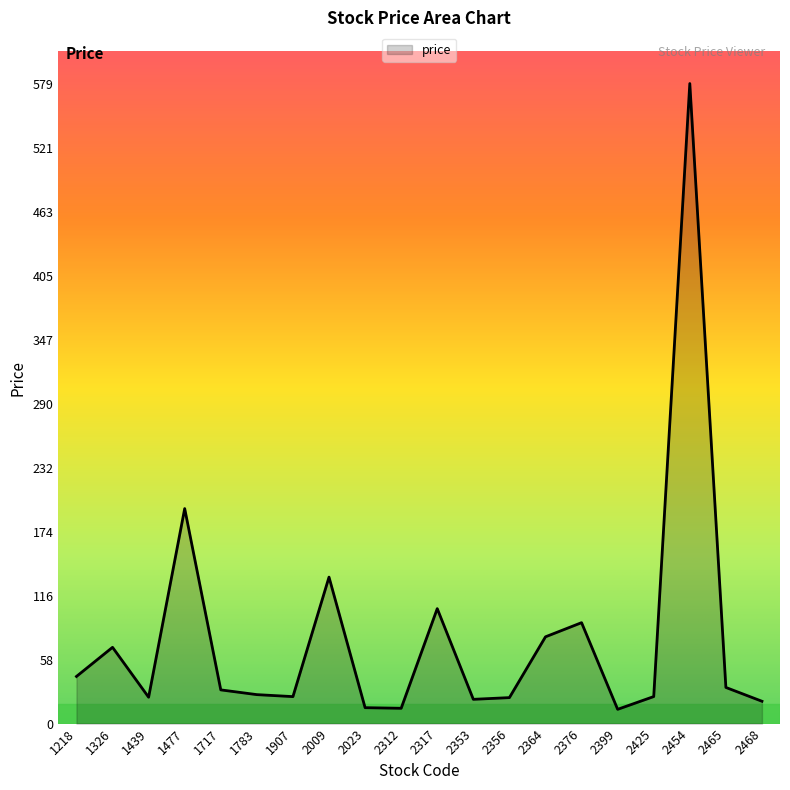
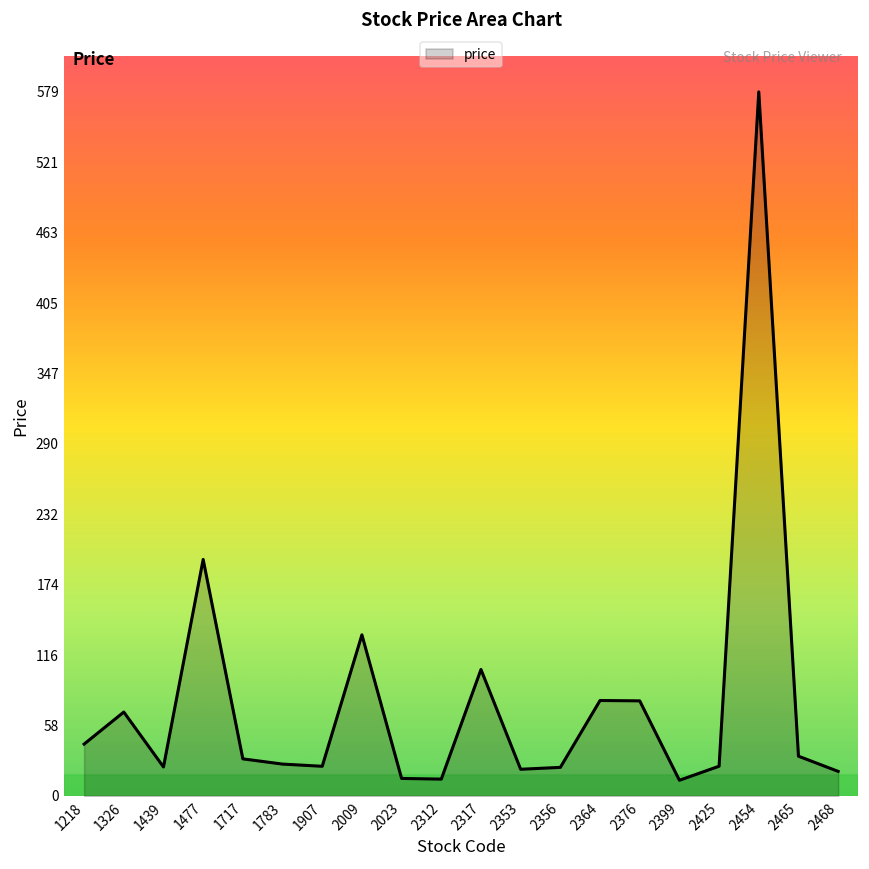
2376: 91 -> 78
